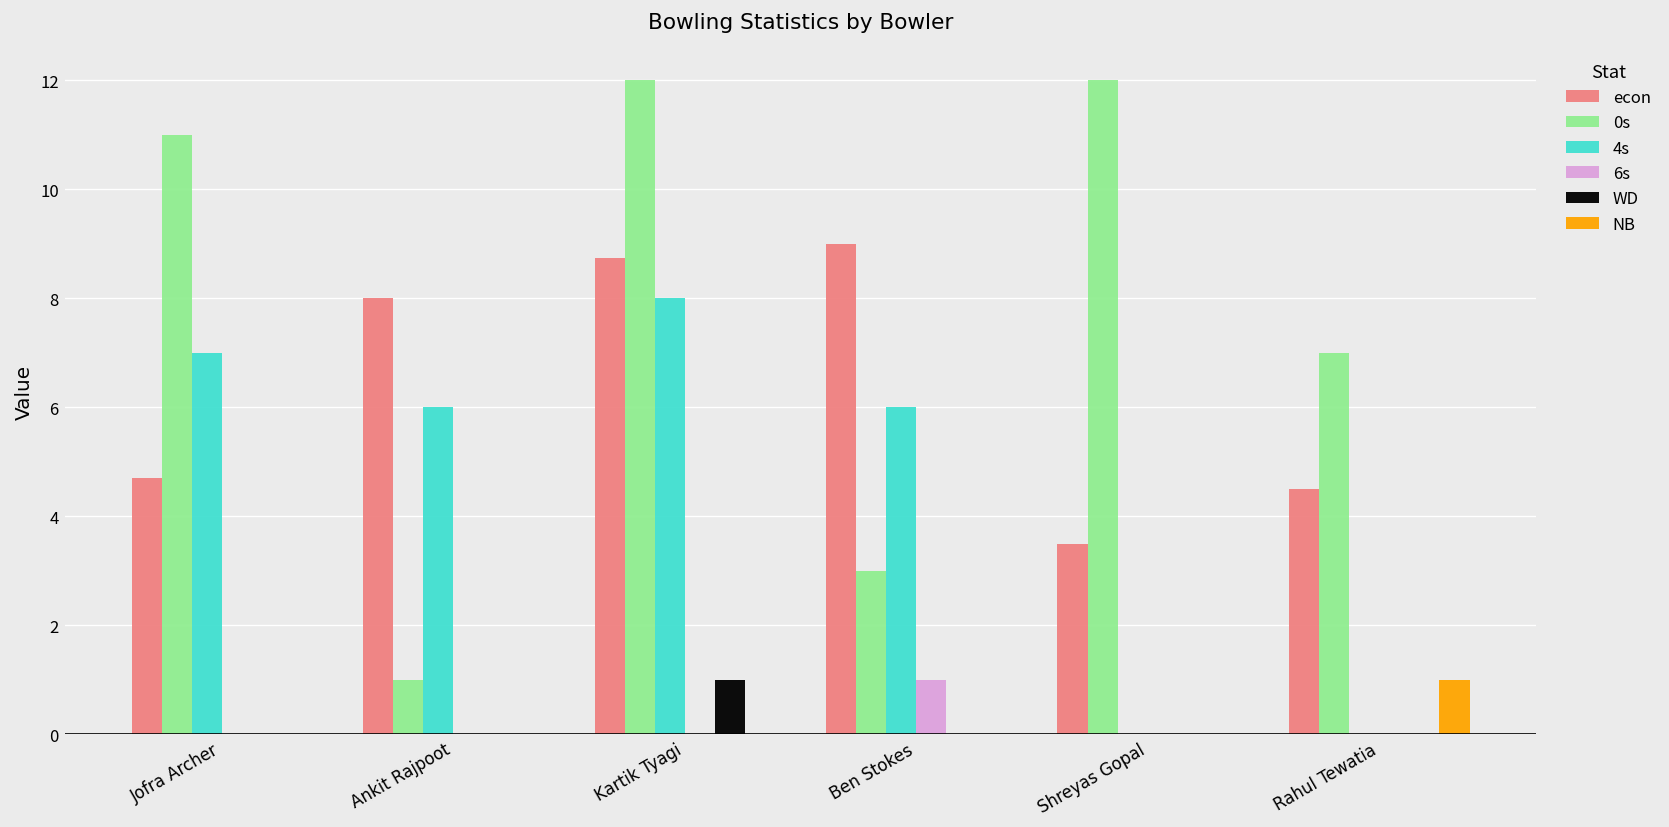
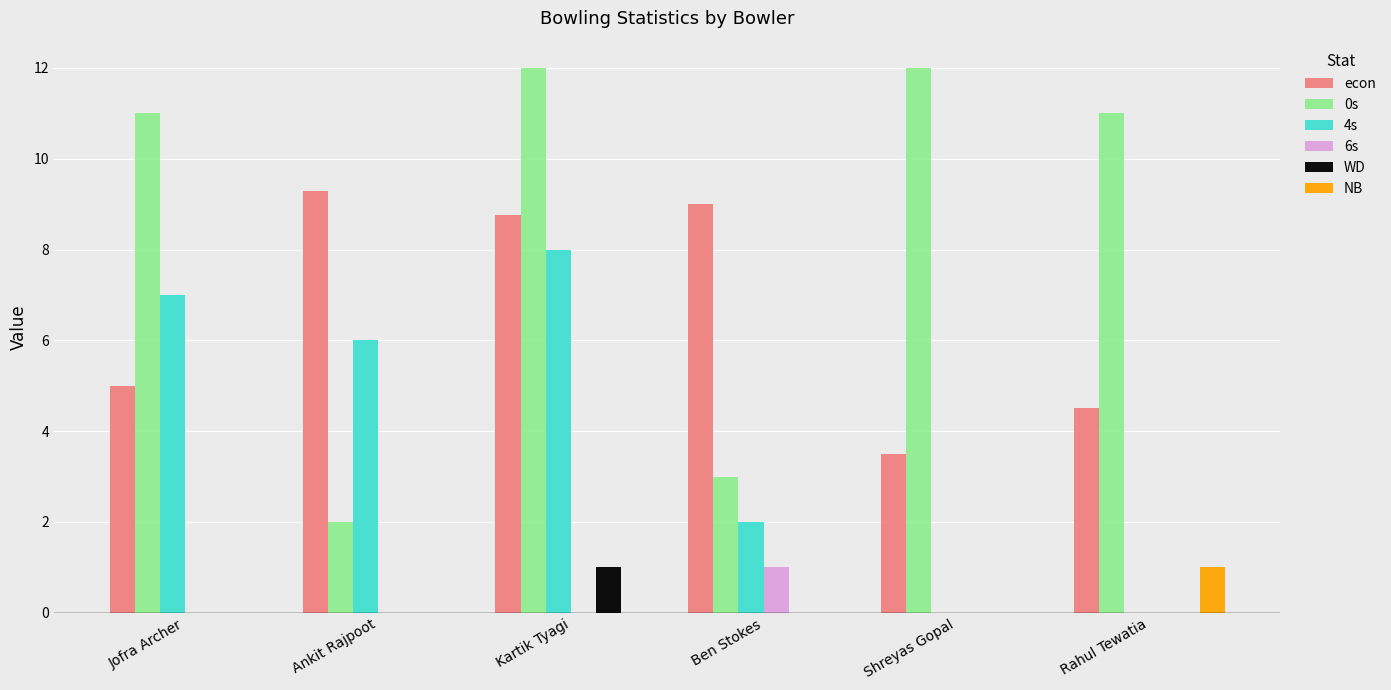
econ, Jofra Archer: 4.7 -> 5.0
econ, Ankit Rajpoot: 8.0 -> 9.3
0s, Ankit Rajpoot: 1 -> 2
4s, Ben Stokes: 6 -> 2
0s, Rahul Tewatia: 7 -> 11
